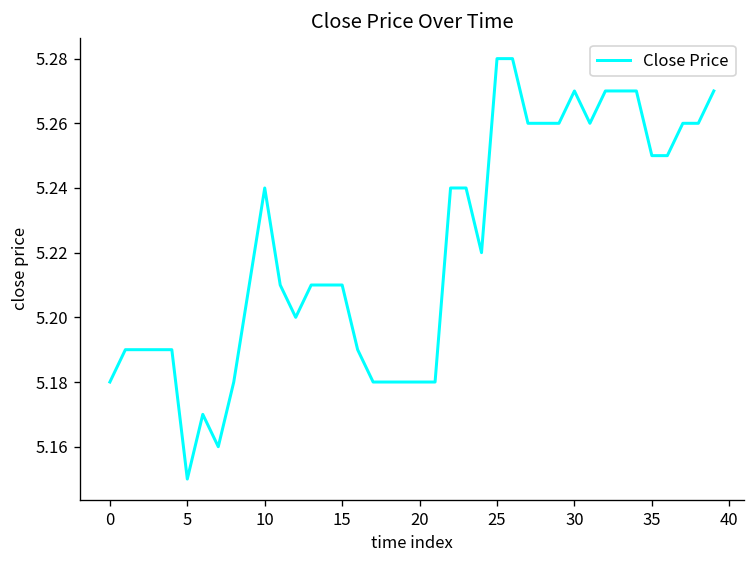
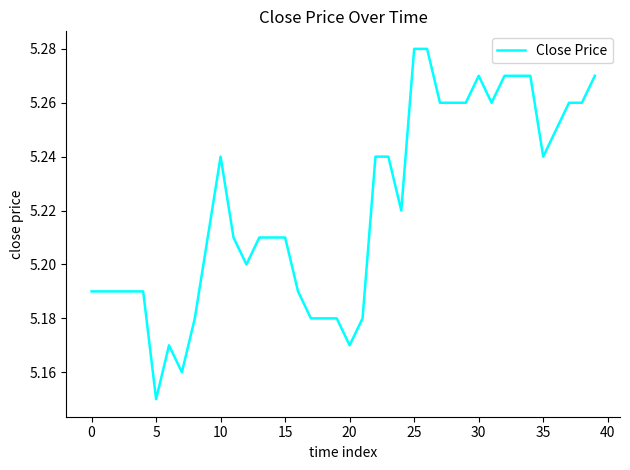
0: 5.18 -> 5.19
20: 5.18 -> 5.17
35: 5.25 -> 5.24
